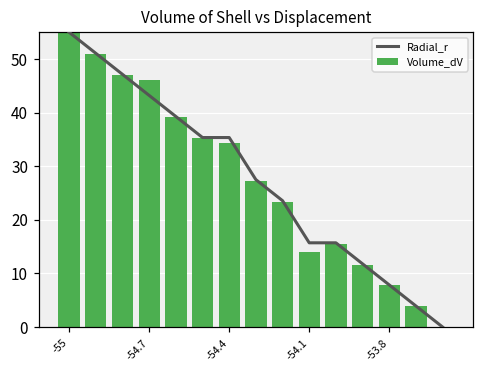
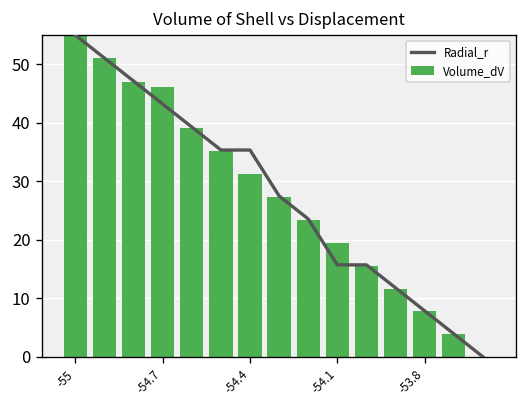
Volume_dV, -54.4: 34 -> 31
Volume_dV, -54.1: 14 -> 19
